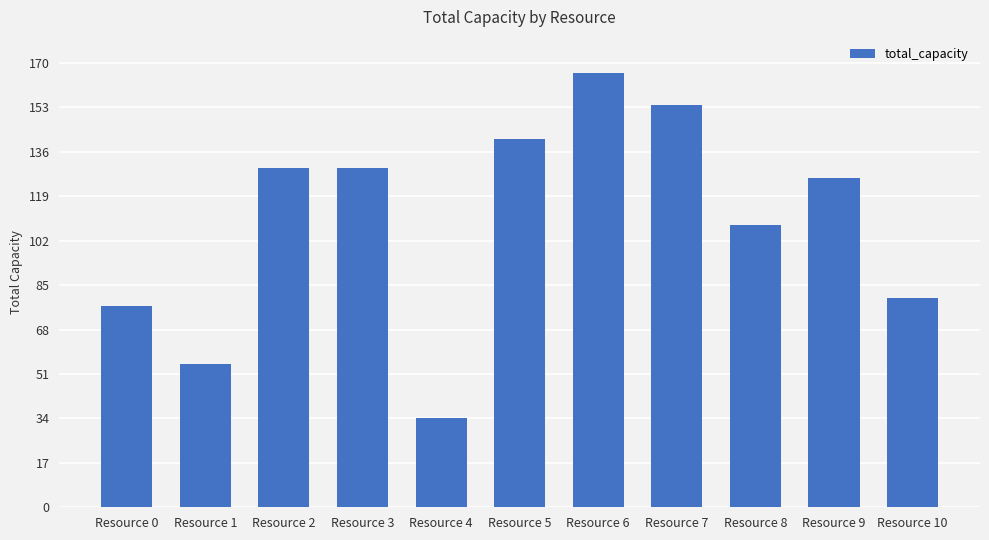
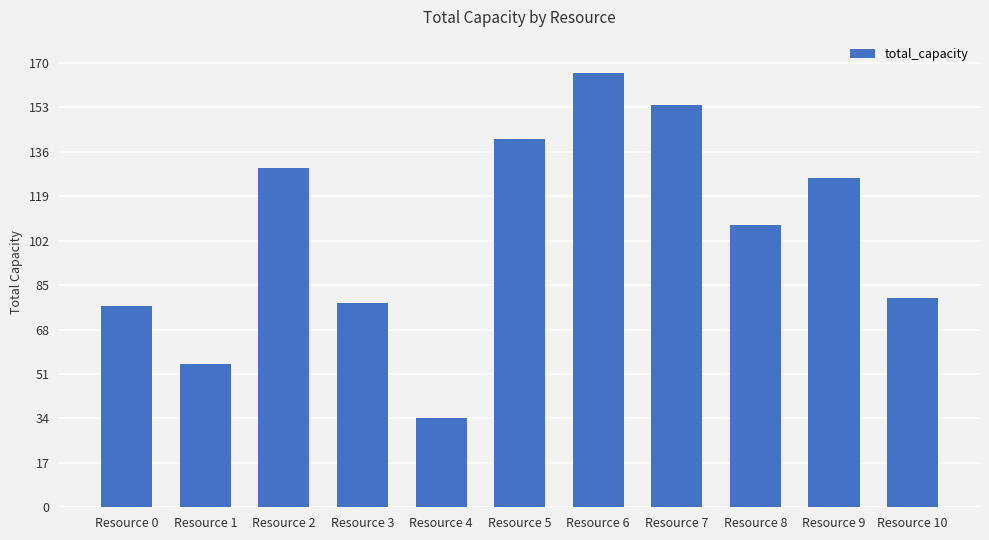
Resource 3: 130 -> 78
